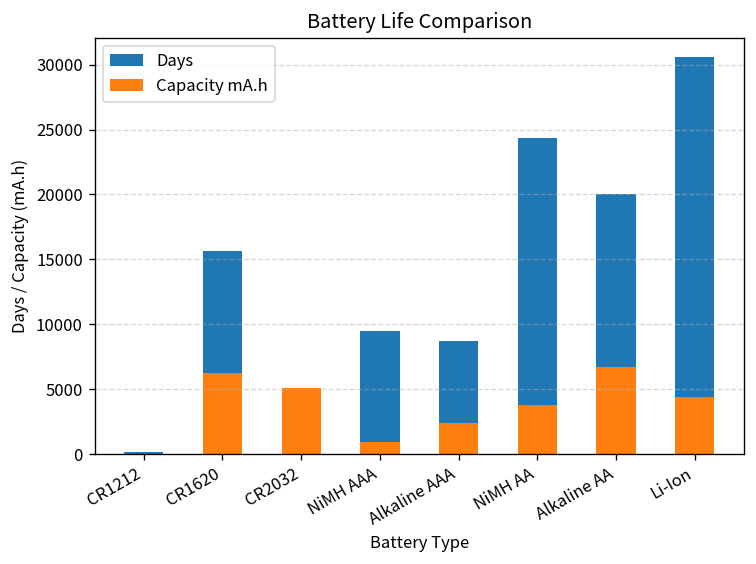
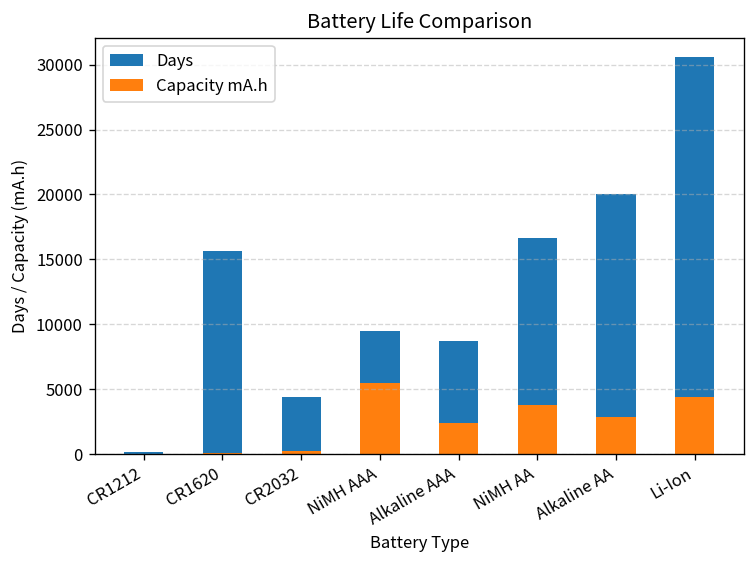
Capacity mA.h, CR1620: 6300 -> 100
Capacity mA.h, CR2032: 5100 -> 200
Capacity mA.h, NiMH AAA: 900 -> 5500
Days, NiMH AA: 24400 -> 16700
Capacity mA.h, Alkaline AA: 6700 -> 2900
